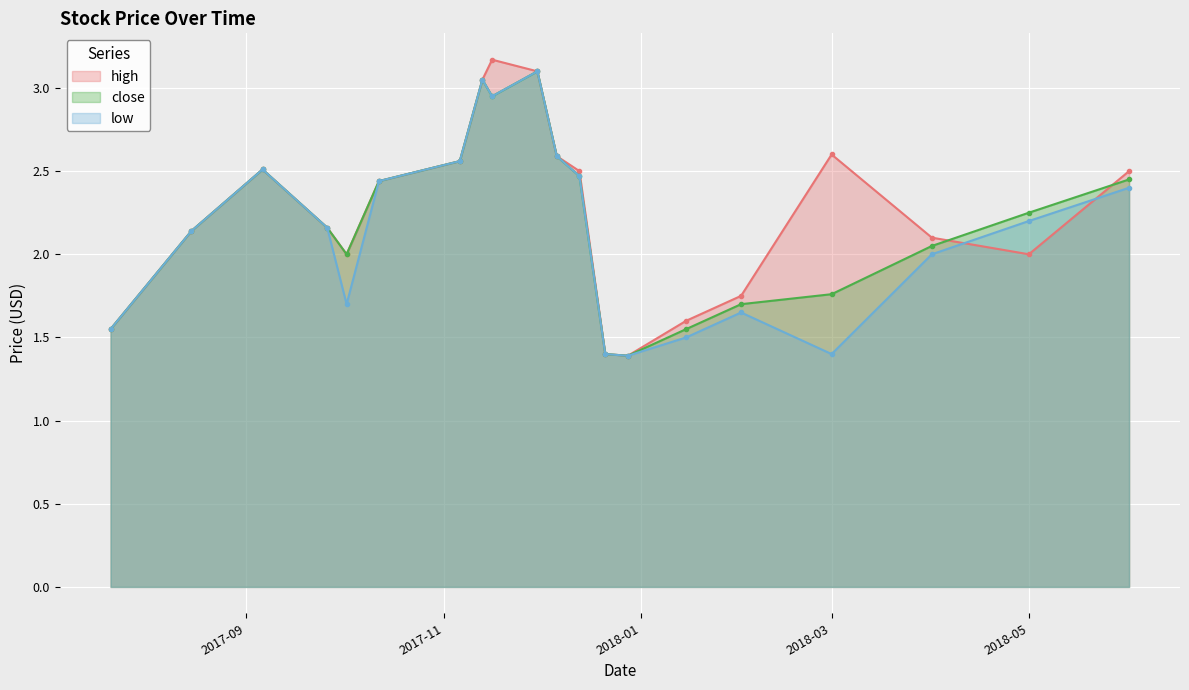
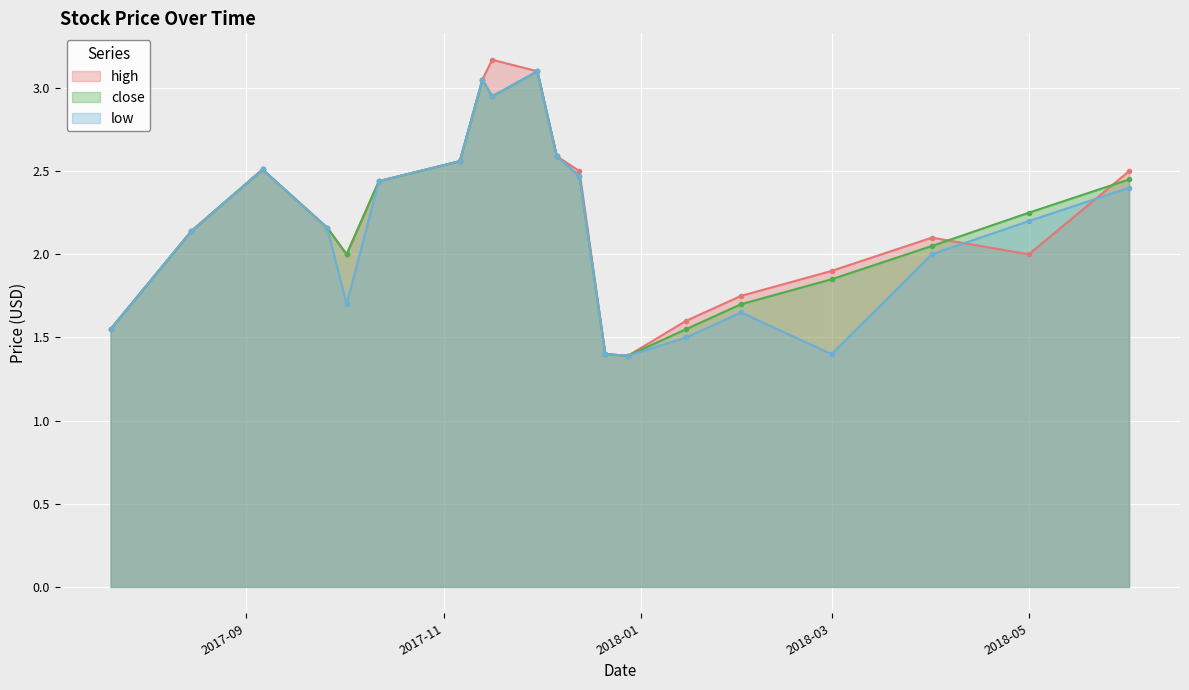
high, 2018-03: 2.6 -> 1.9
close, 2018-03: 1.76 -> 1.85
